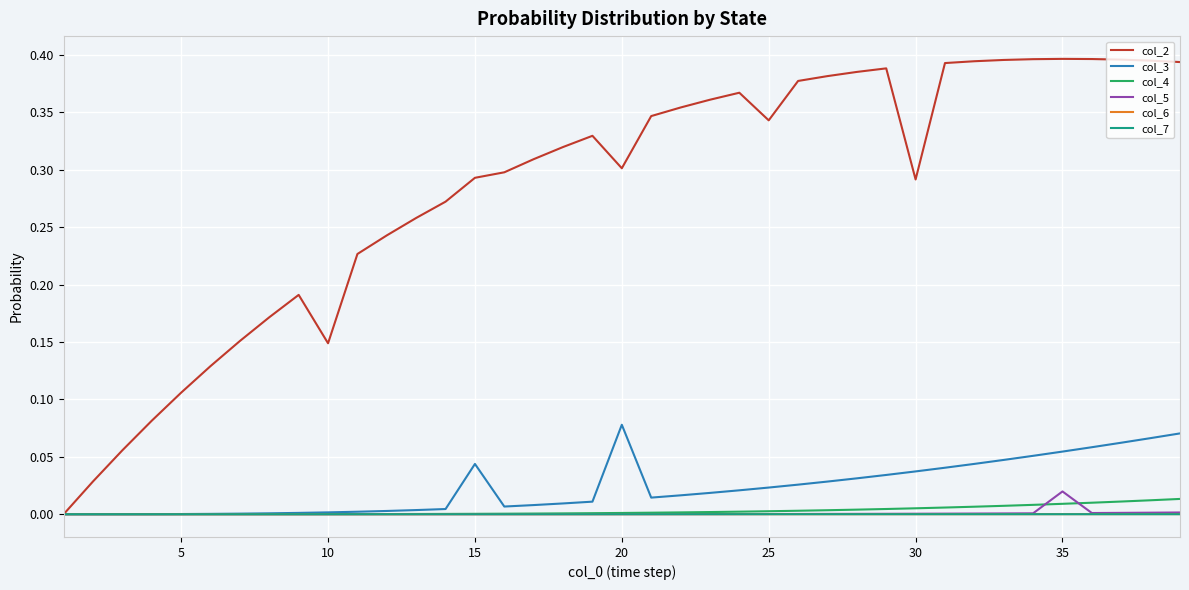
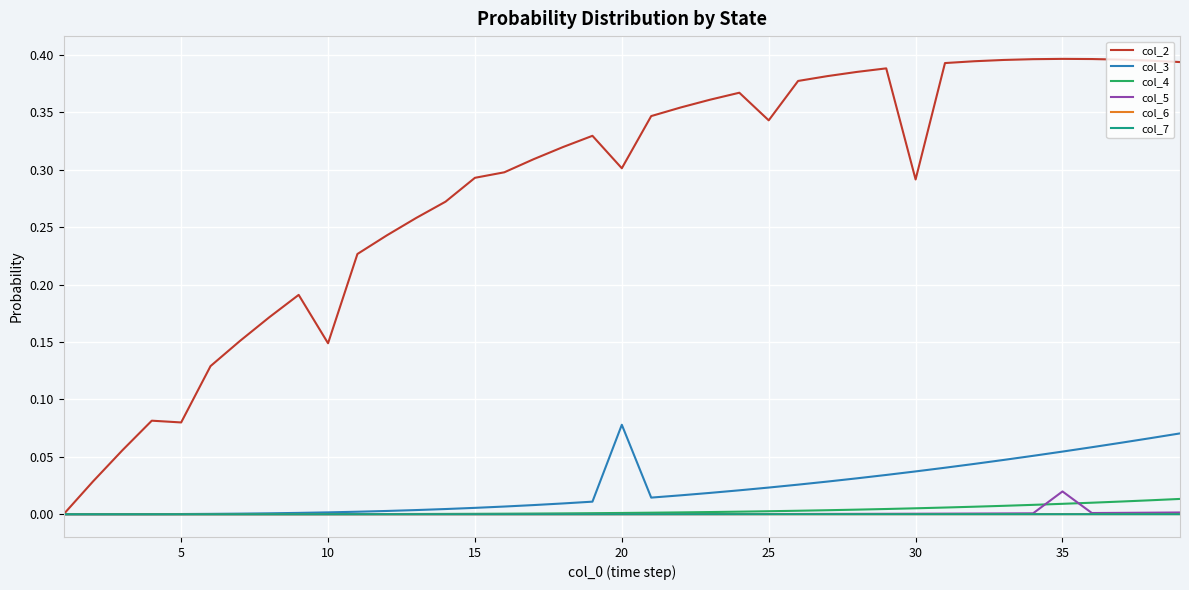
col_2, 5: 0.106 -> 0.080
col_3, 15: 0.044 -> 0.006
